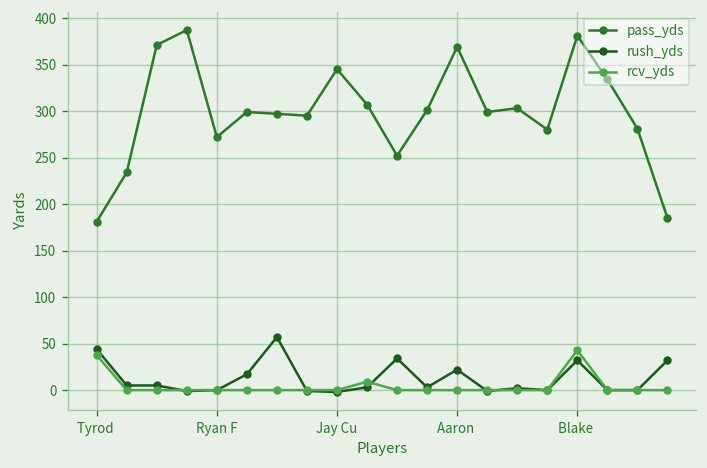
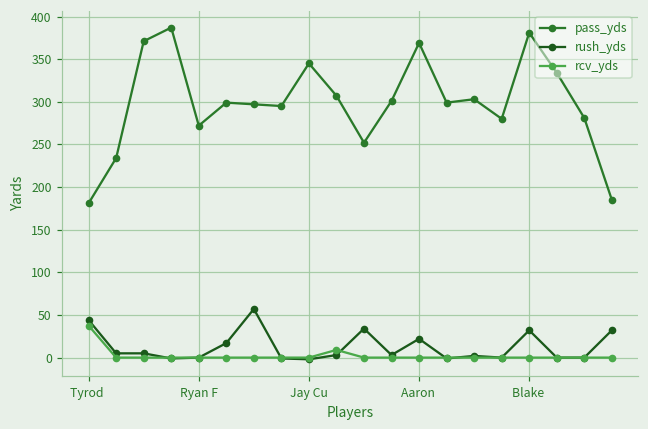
rcv_yds, Blake: 40 -> 0
